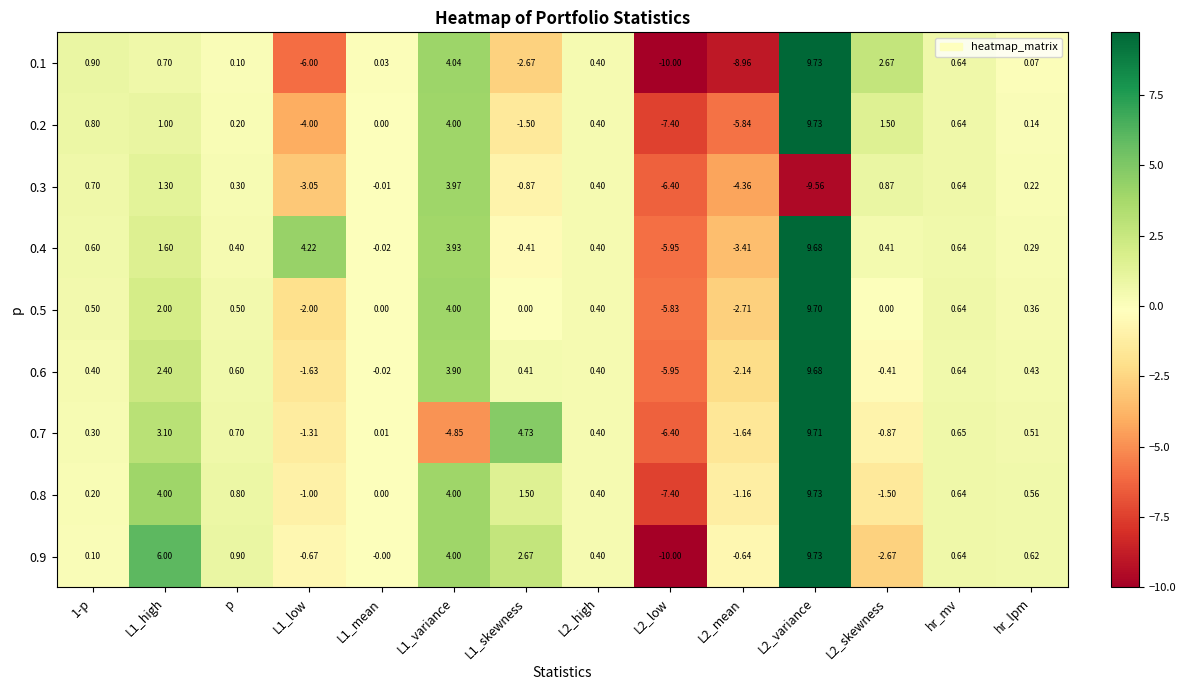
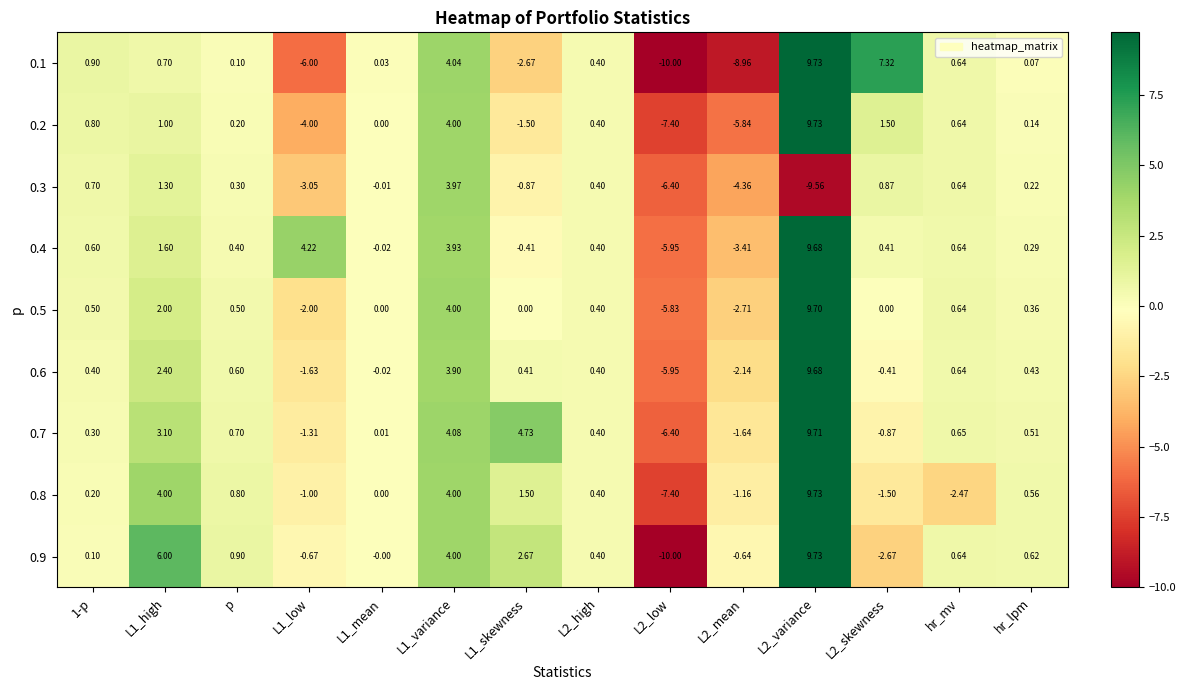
0.1, L2_skewness: 2.67 -> 7.32
0.7, L1_variance: -4.85 -> 4.08
0.8, hr_mv: 0.64 -> -2.47
